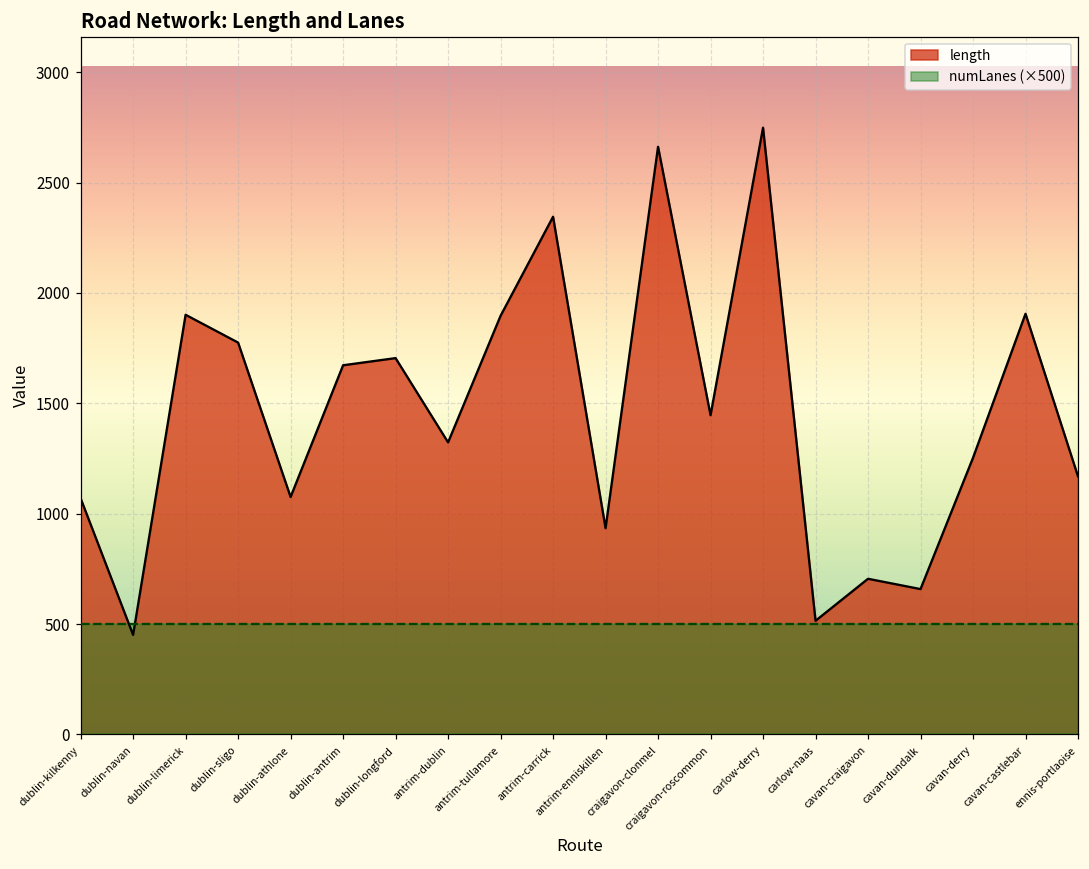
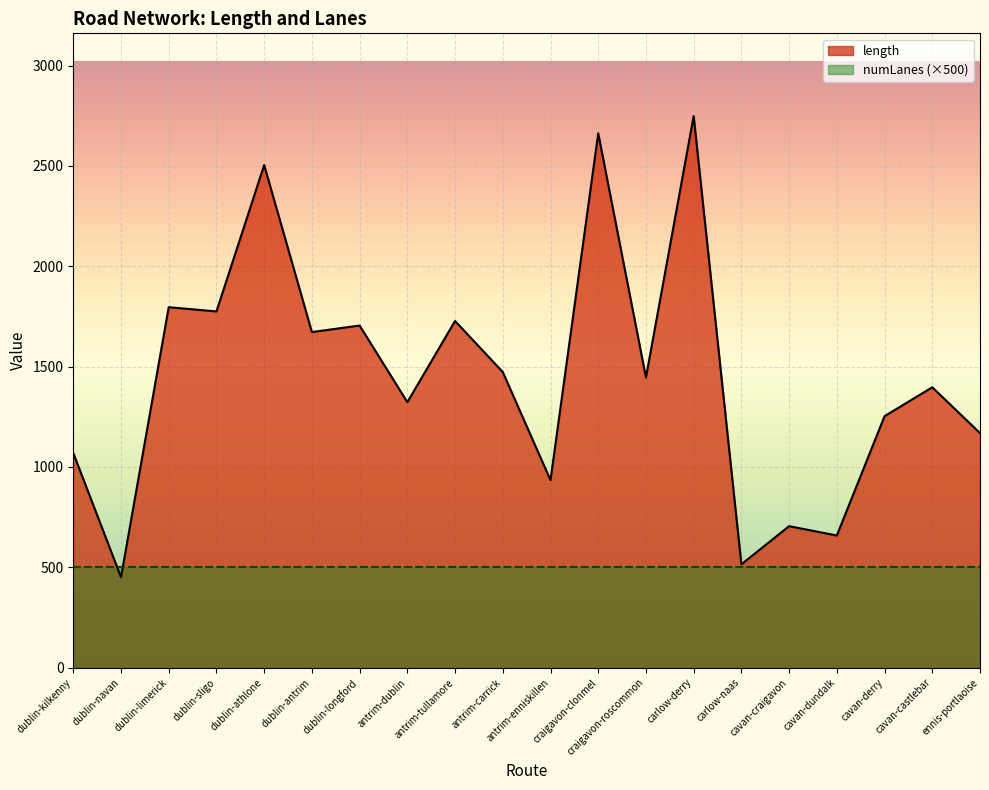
length, dublin-limerick: 1900 -> 1800
length, dublin-athlone: 1080 -> 2500
length, antrim-tullamore: 1900 -> 1730
length, antrim-carrick: 2350 -> 1470
length, cavan-castlebar: 1910 -> 1400
